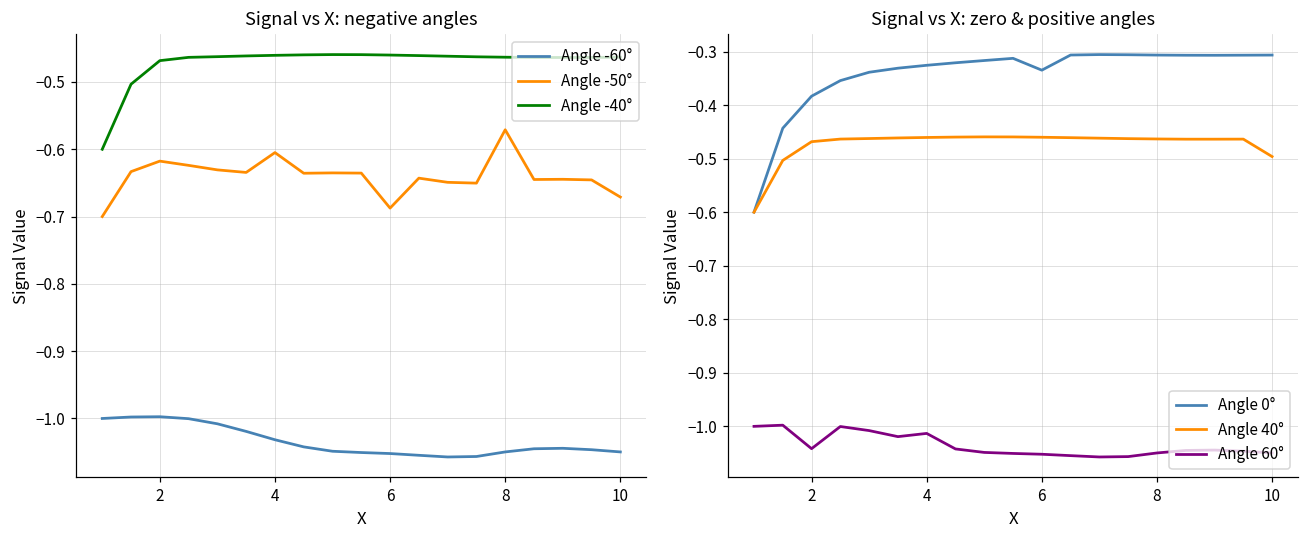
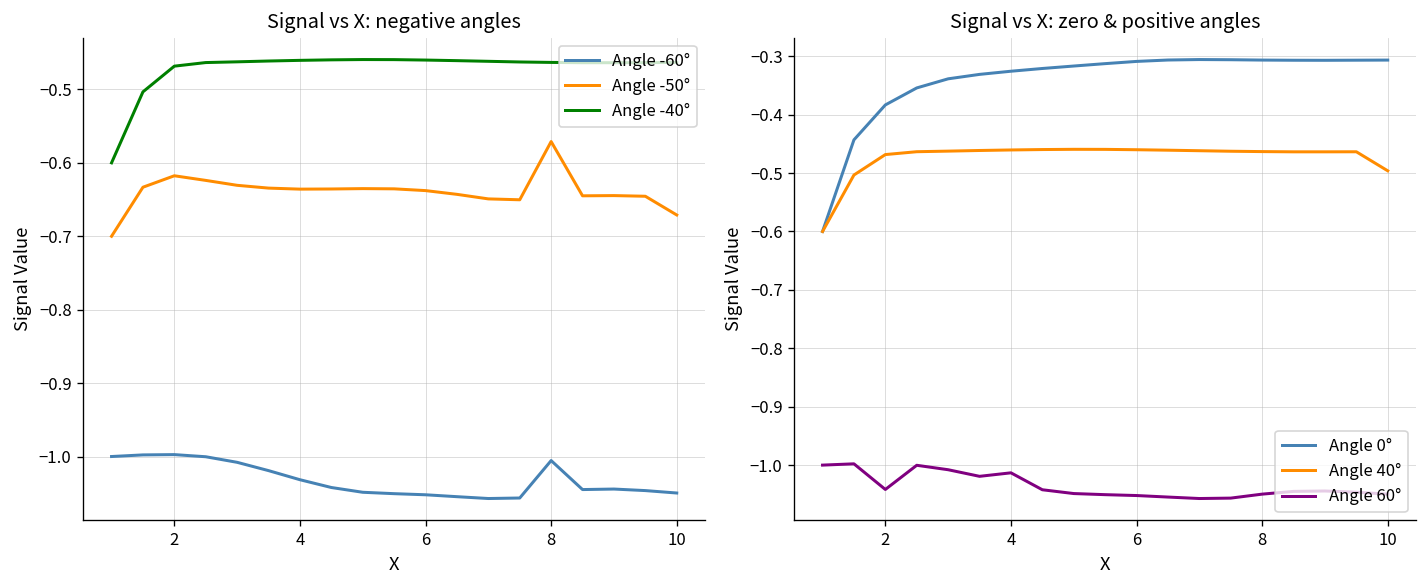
Signal vs X: negative angles, Angle -50°, 4: -0.60 -> -0.64
Signal vs X: negative angles, Angle -50°, 6: -0.69 -> -0.64
Signal vs X: negative angles, Angle -60°, 8: -1.05 -> -1.01
Signal vs X: zero & positive angles, Angle 0°, 6: -0.33 -> -0.31
